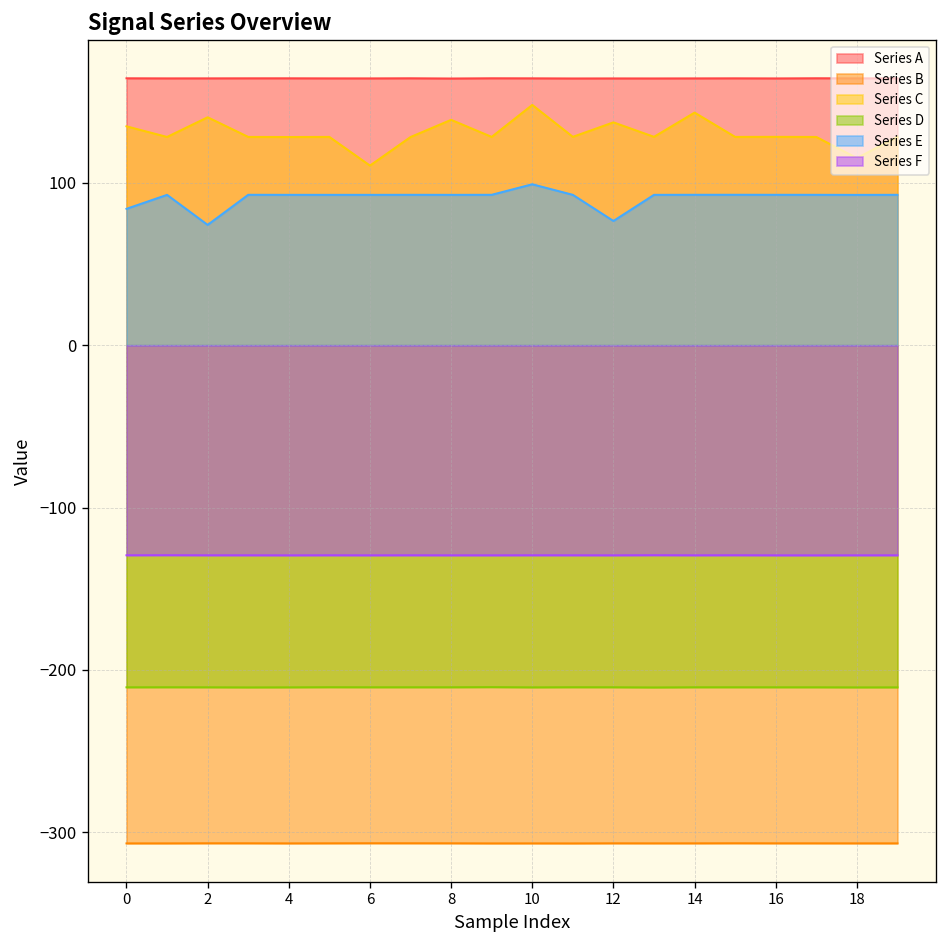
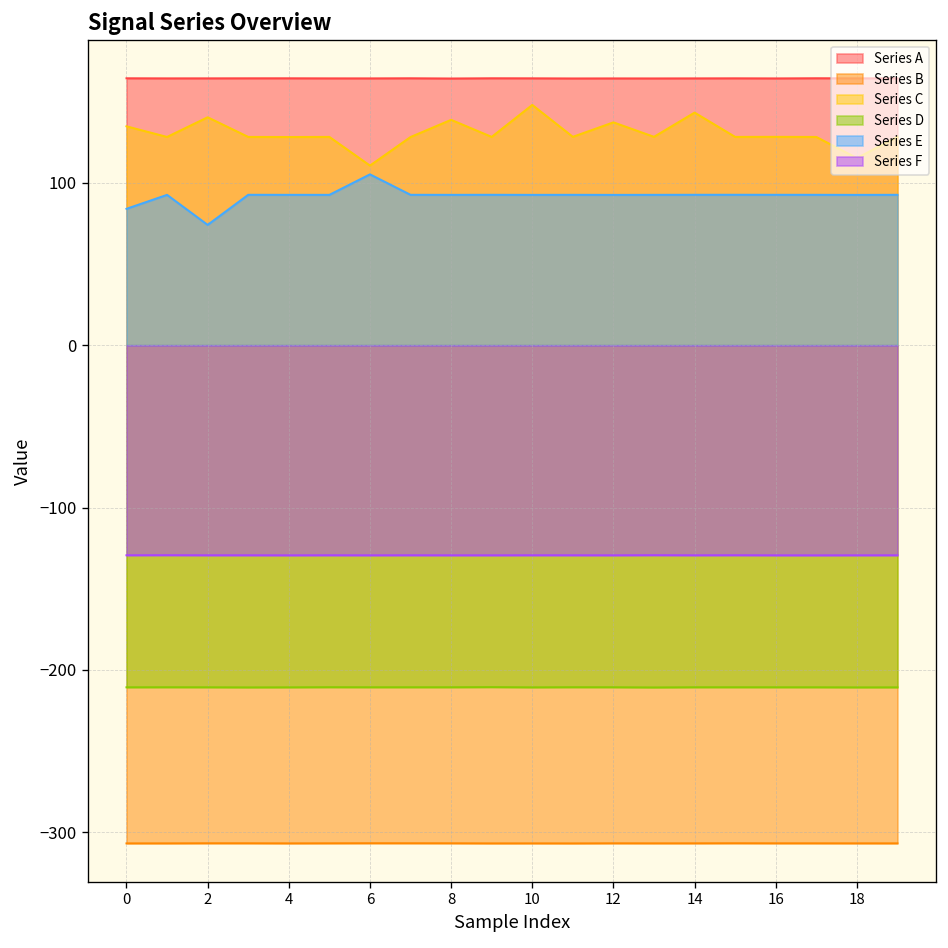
Series E, 6: 93 -> 105
Series E, 10: 99 -> 93
Series E, 12: 77 -> 93
